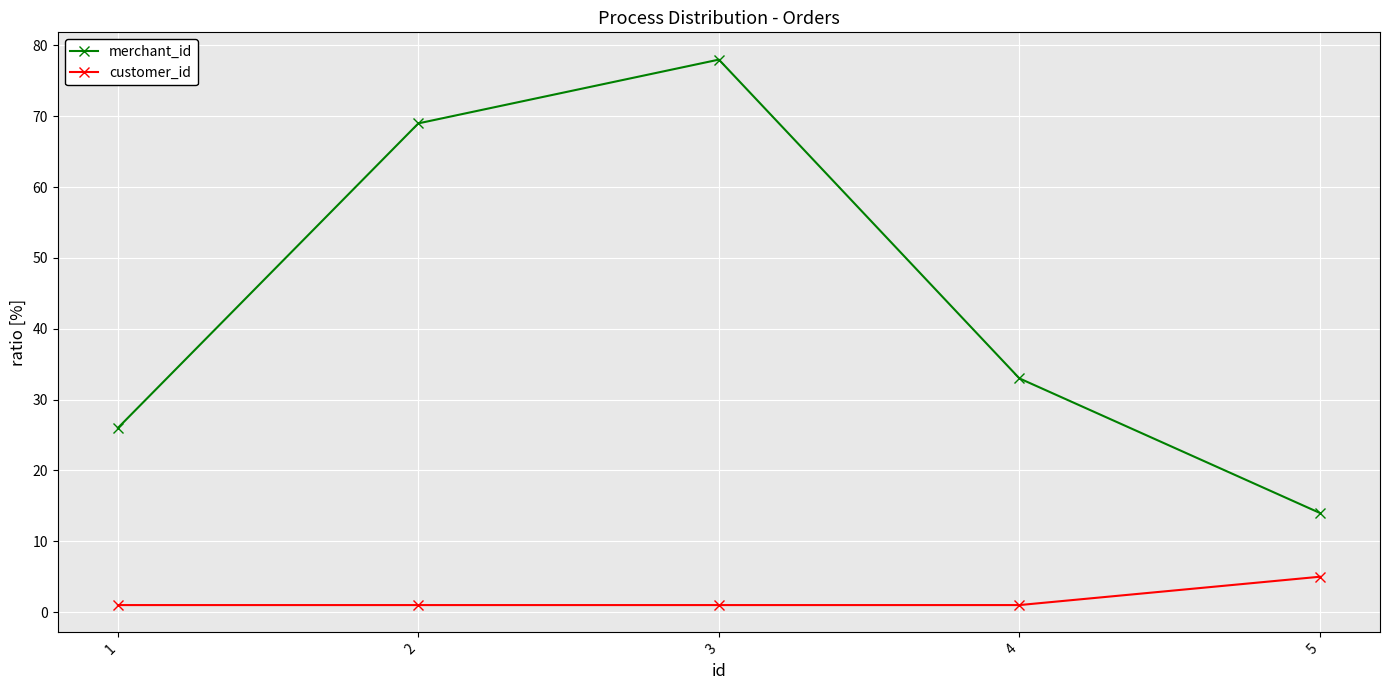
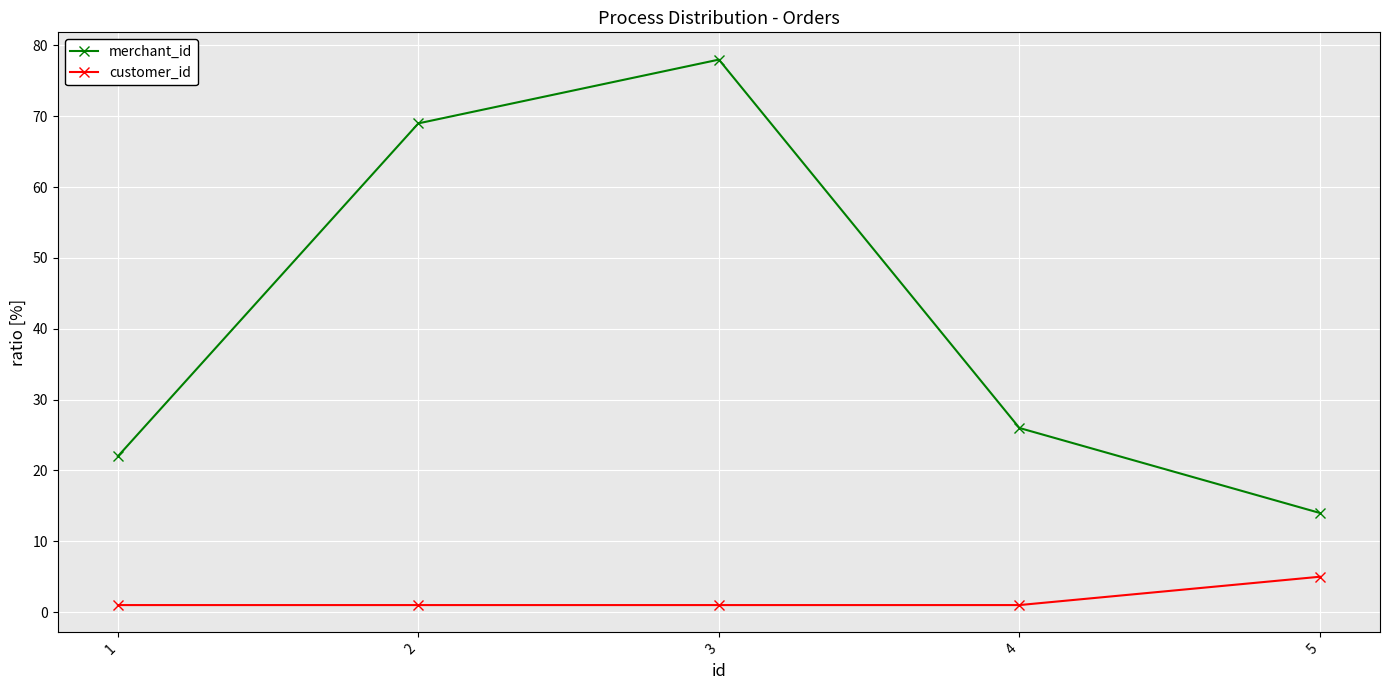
merchant_id, 1: 26 -> 22
merchant_id, 4: 33 -> 26
